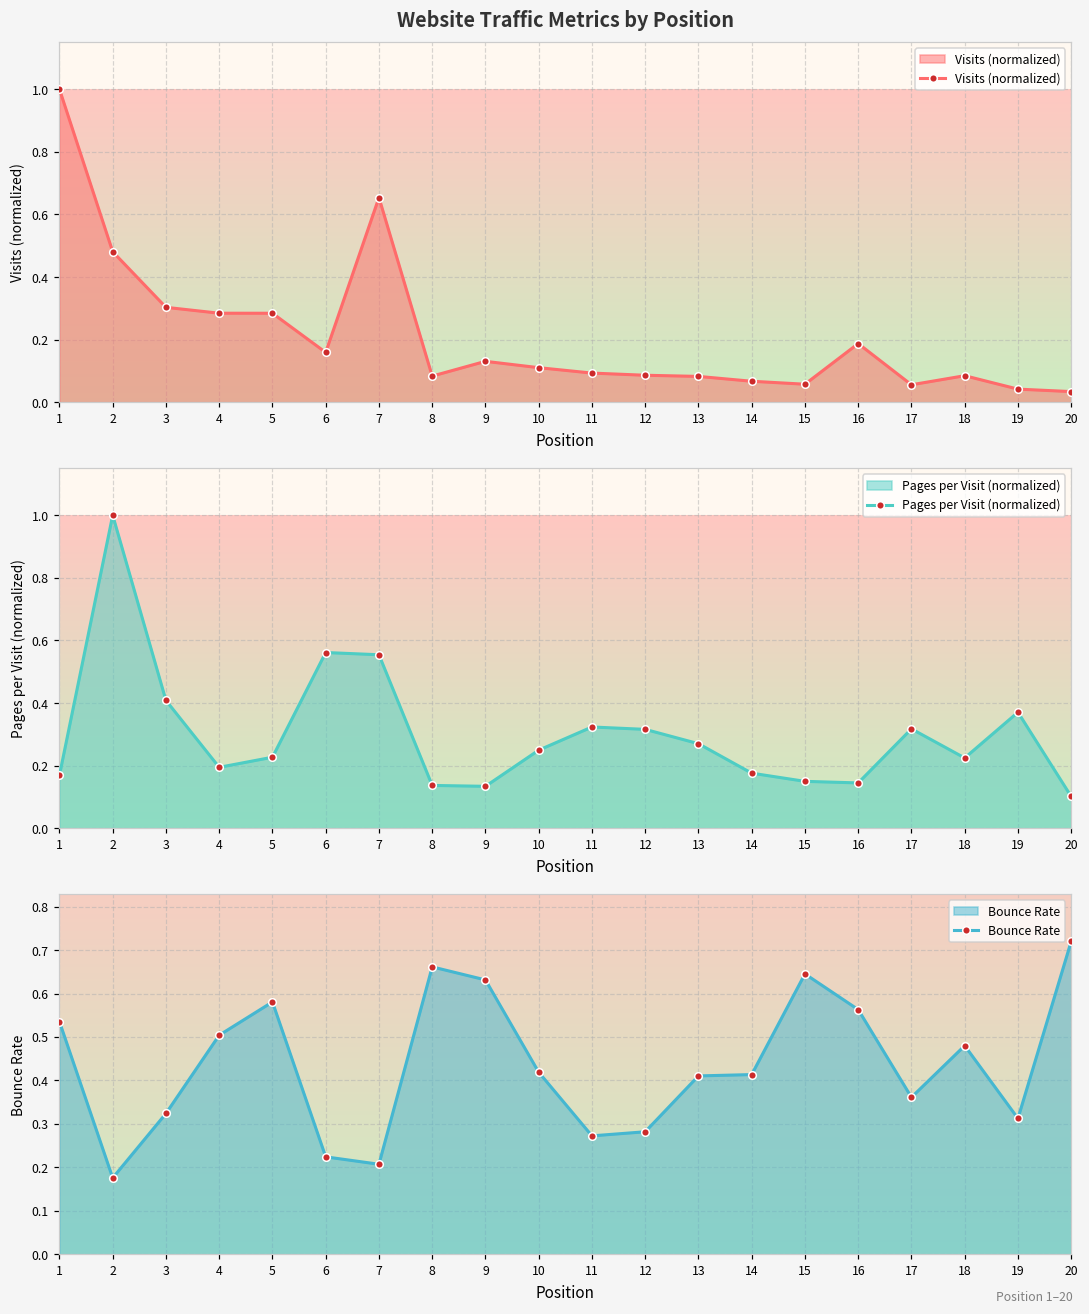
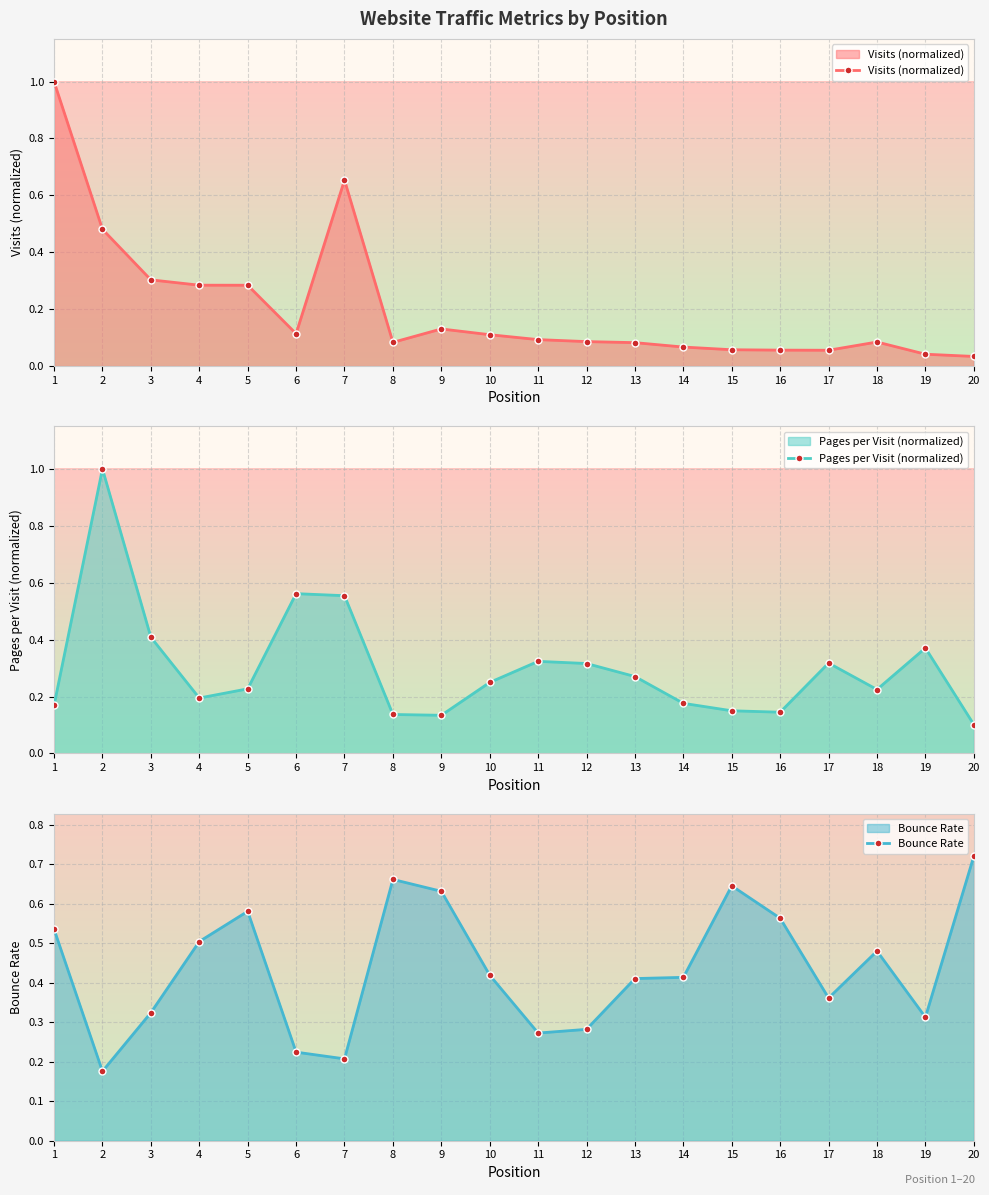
Website Traffic Metrics by Position, 6: 0.16 -> 0.11
Website Traffic Metrics by Position, 16: 0.19 -> 0.06
